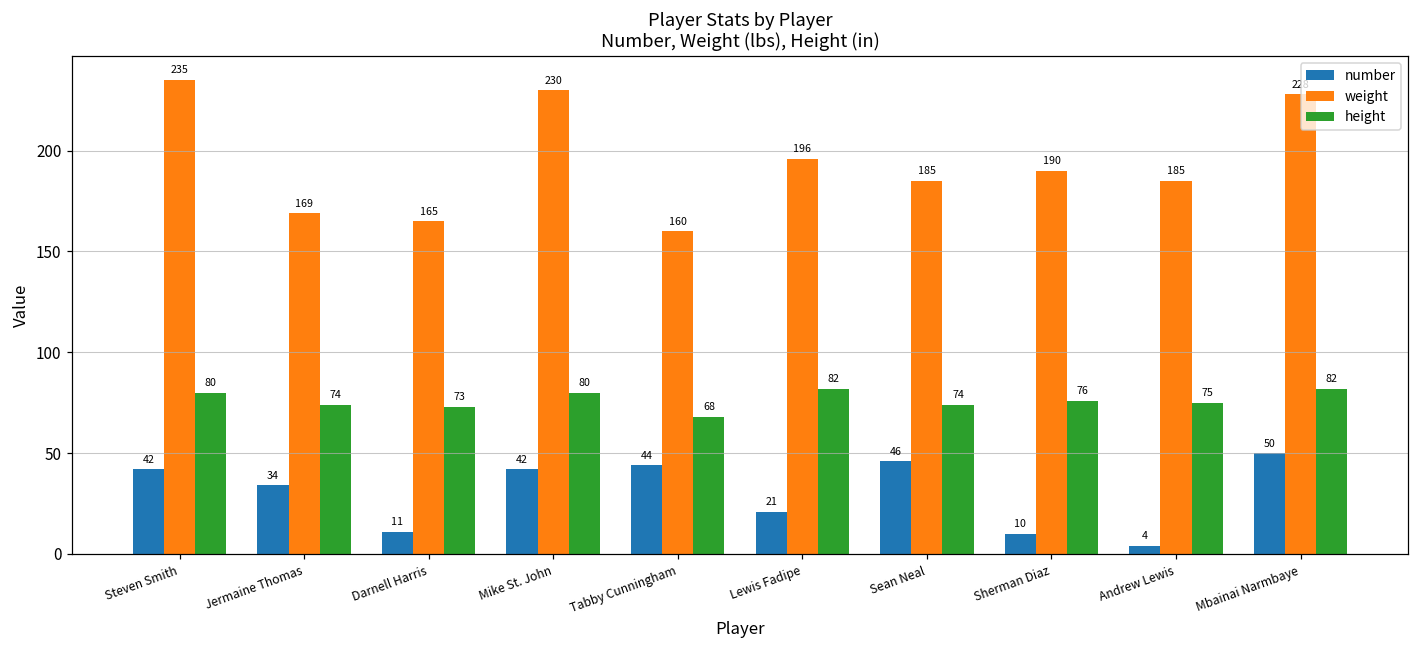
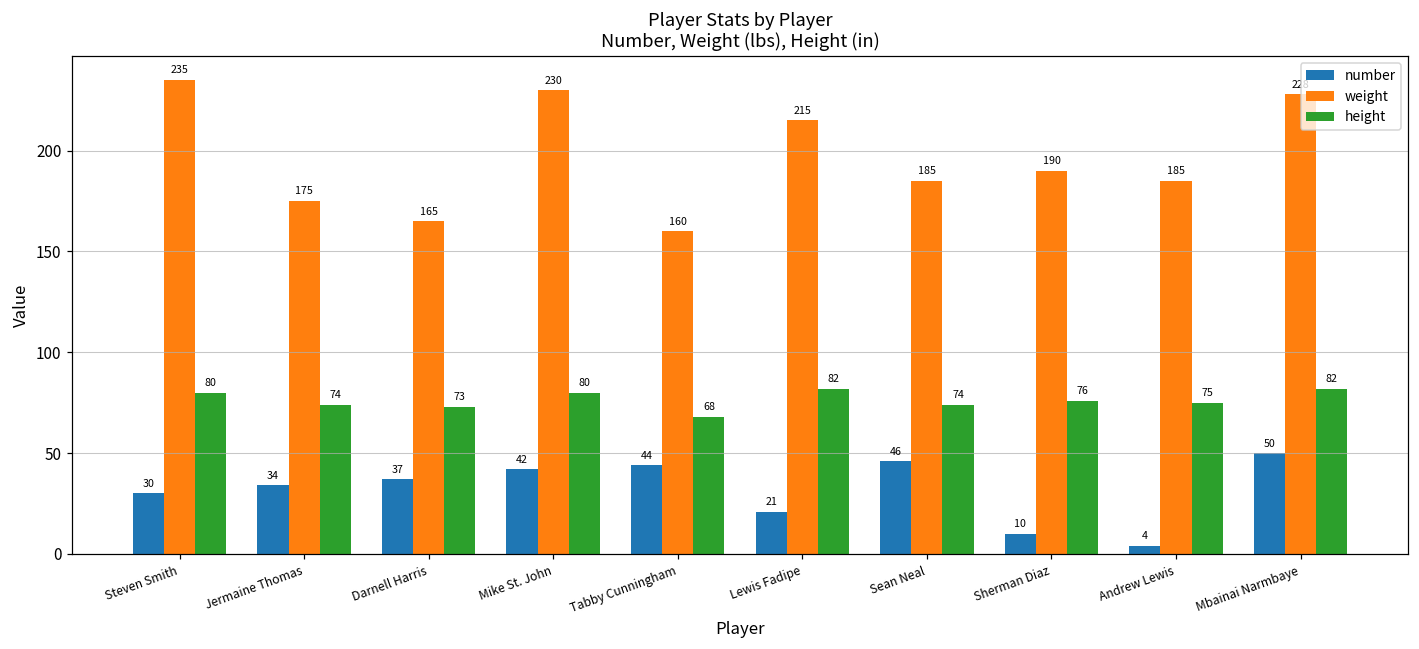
number, Steven Smith: 42 -> 30
weight, Jermaine Thomas: 169 -> 175
number, Darnell Harris: 11 -> 37
weight, Lewis Fadipe: 196 -> 215
